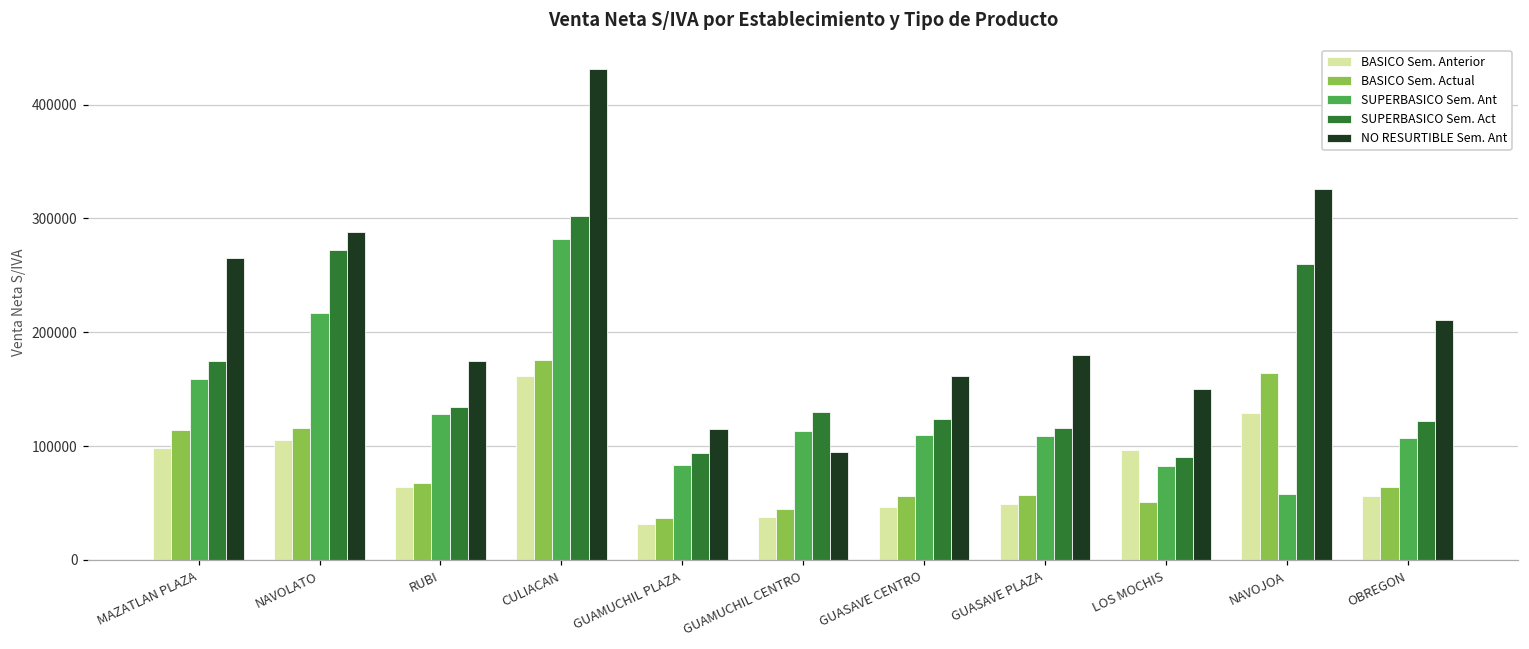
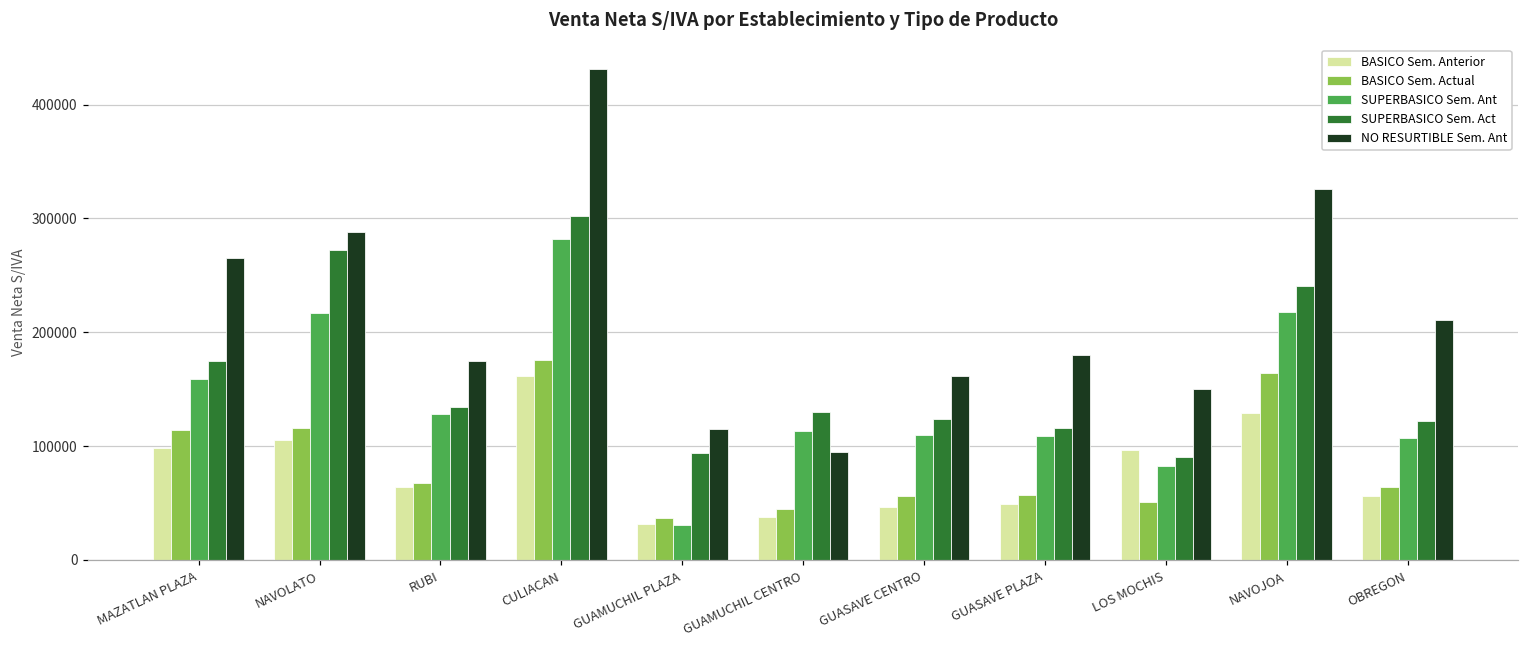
SUPERBASICO Sem. Ant, GUAMUCHIL PLAZA: 83000 -> 31000
SUPERBASICO Sem. Ant, NAVOJOA: 58000 -> 218000
SUPERBASICO Sem. Act, NAVOJOA: 260000 -> 240000
